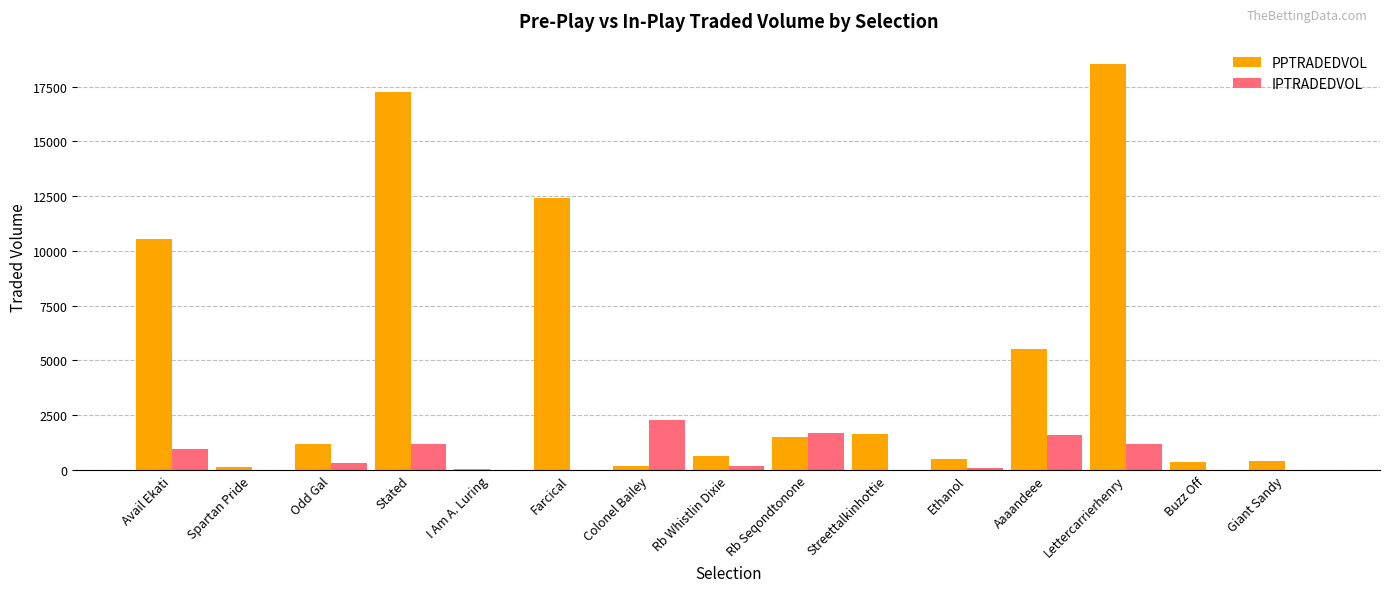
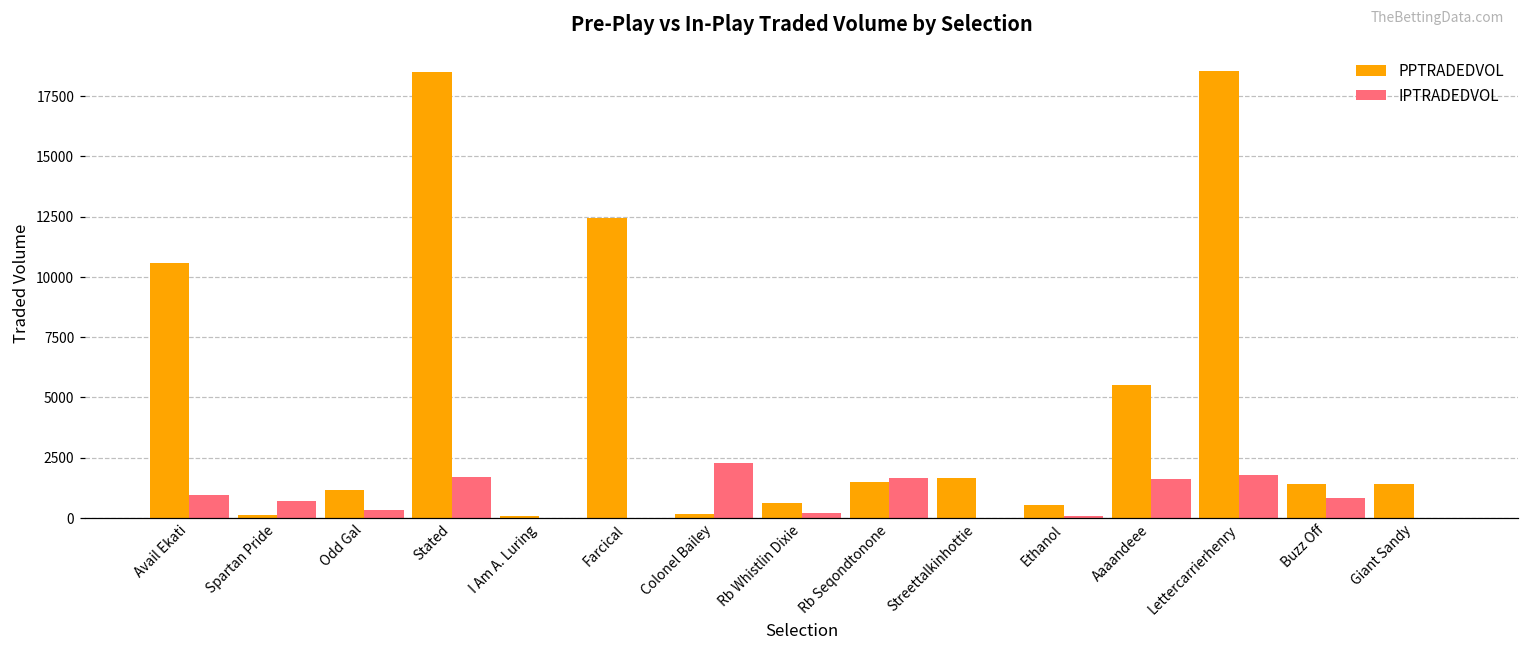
IPTRADEDVOL, Spartan Pride: 0 -> 700
PPTRADEDVOL, Stated: 17300 -> 18500
IPTRADEDVOL, Stated: 1200 -> 1700
IPTRADEDVOL, Lettercarrierhenry: 1200 -> 1800
PPTRADEDVOL, Buzz Off: 400 -> 1400
IPTRADEDVOL, Buzz Off: 0 -> 800
PPTRADEDVOL, Giant Sandy: 400 -> 1400
